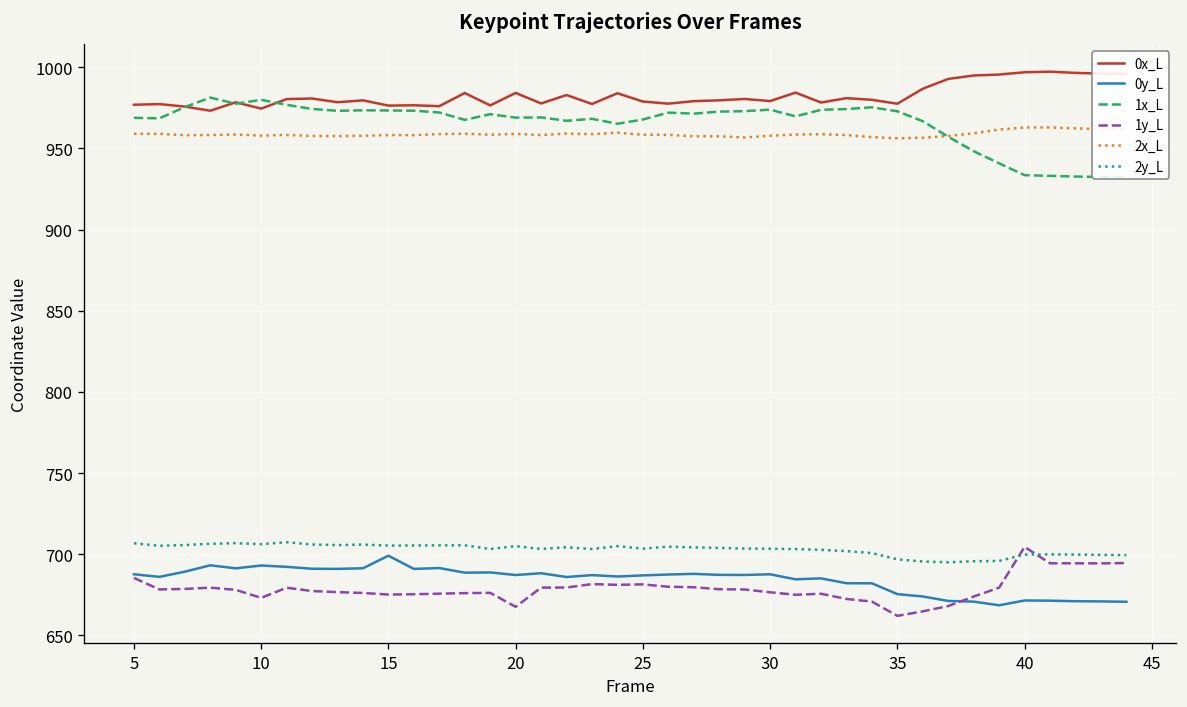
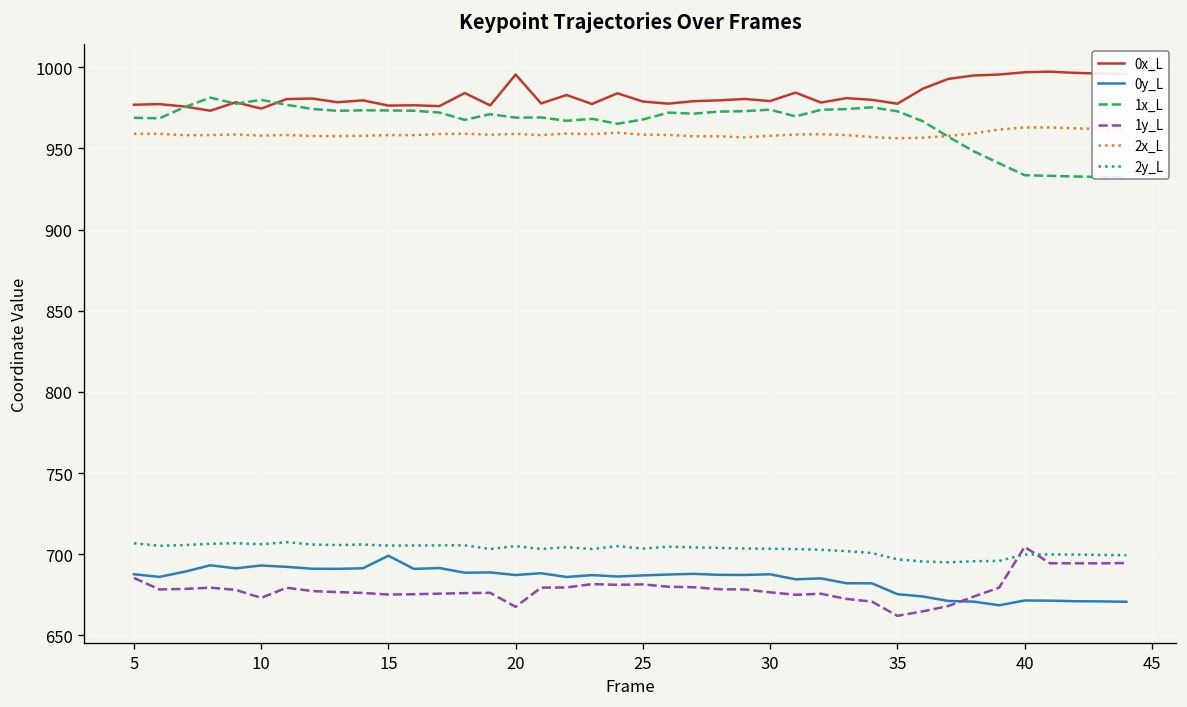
0x_L, 20: 984 -> 996
